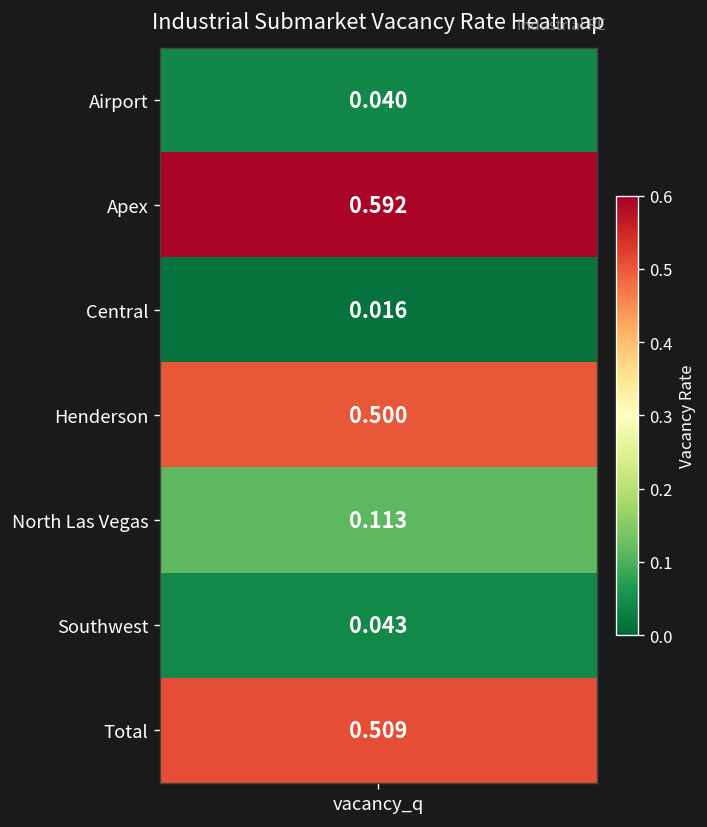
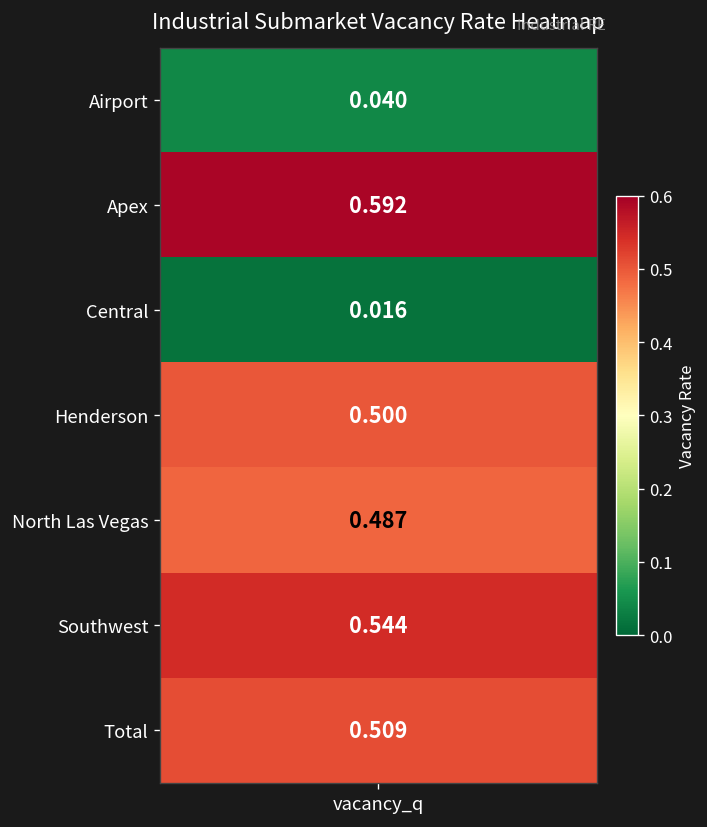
North Las Vegas, vacancy_q: 0.113 -> 0.487
Southwest, vacancy_q: 0.043 -> 0.544
